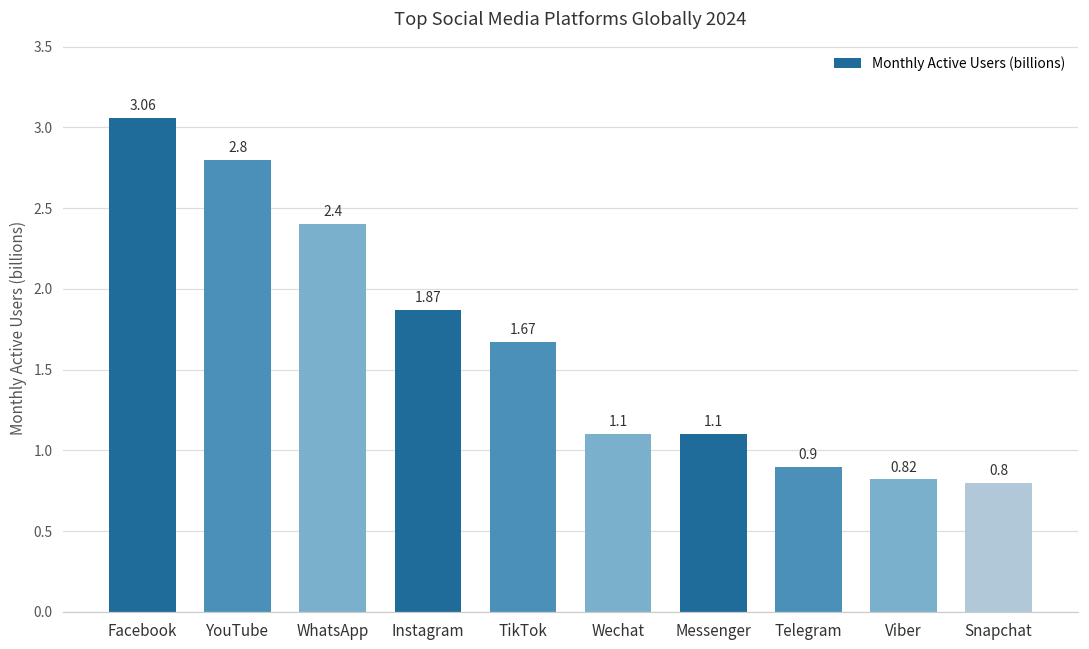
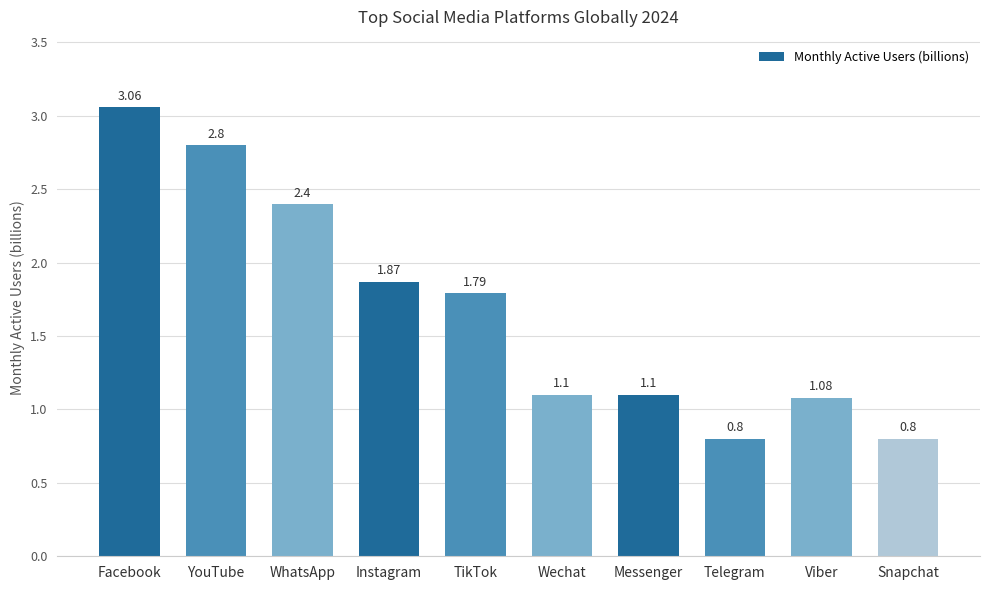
TikTok: 1.67 -> 1.79
Telegram: 0.9 -> 0.8
Viber: 0.82 -> 1.08
